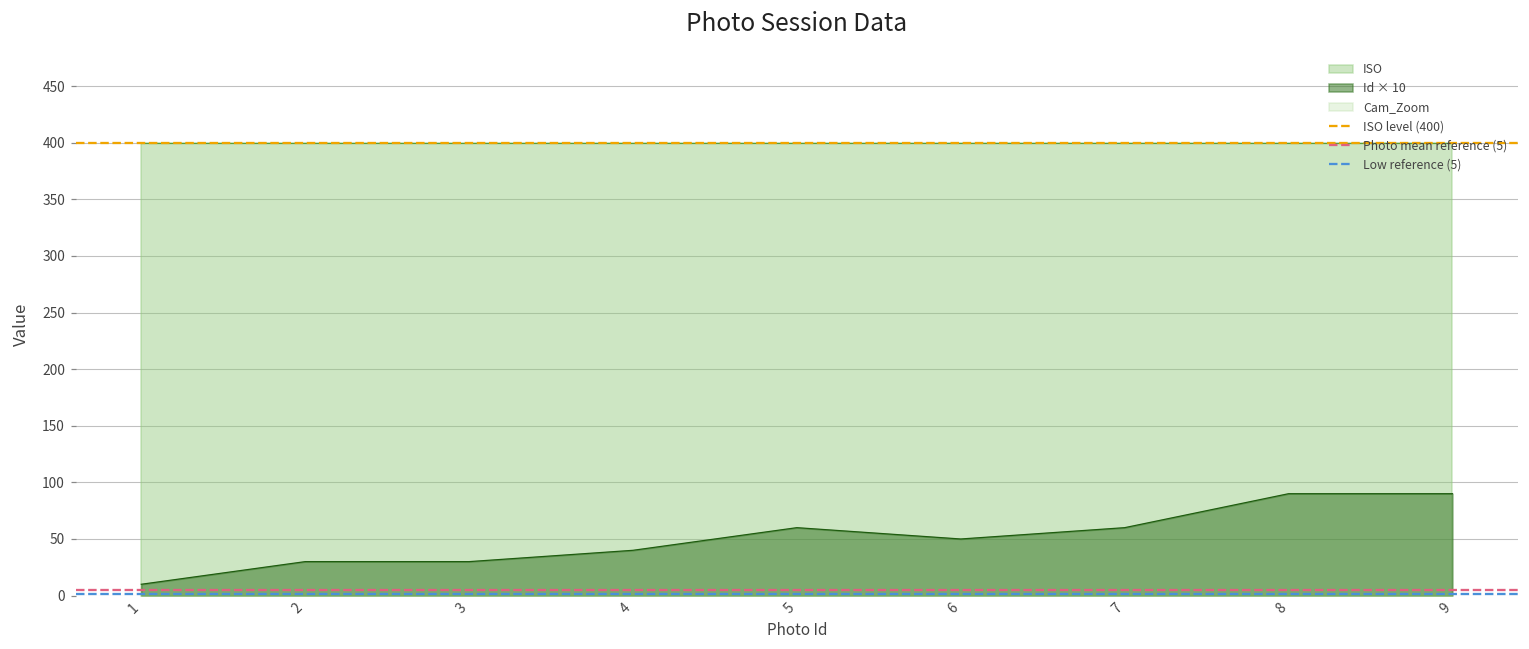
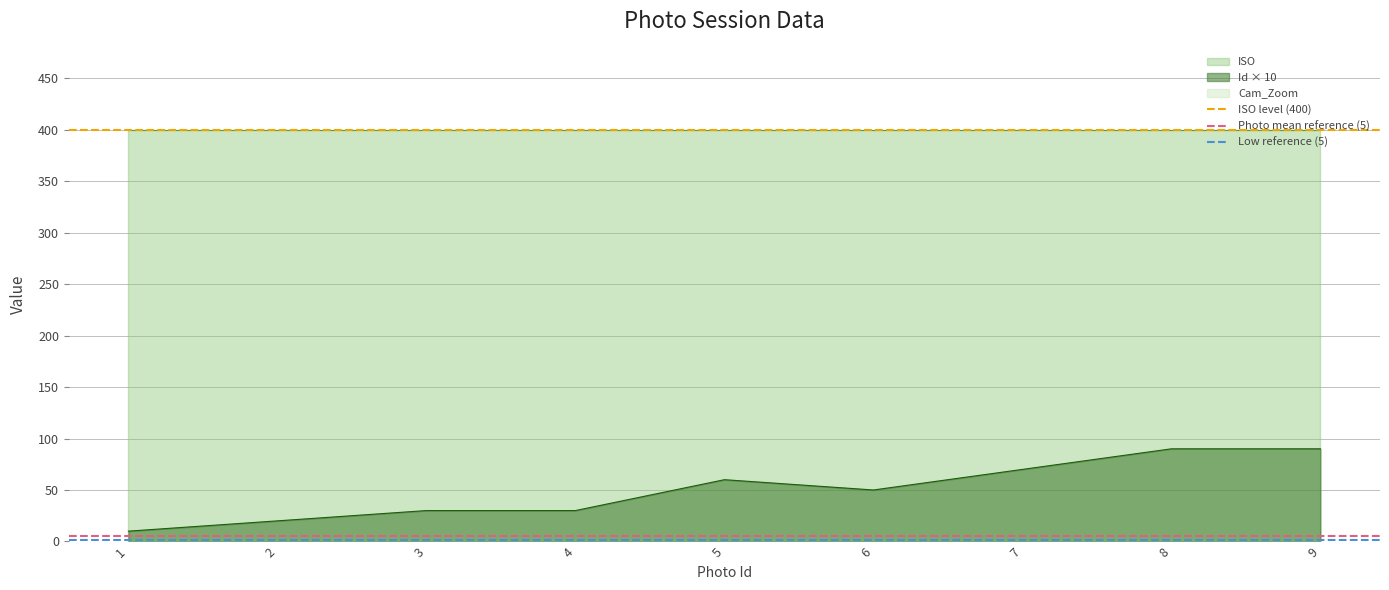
Id × 10, 2: 30 -> 20
Id × 10, 4: 40 -> 30
Id × 10, 7: 60 -> 70
